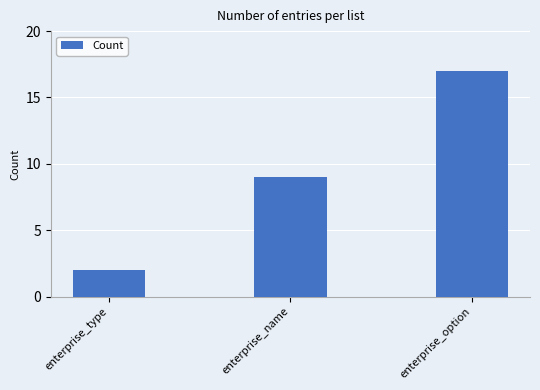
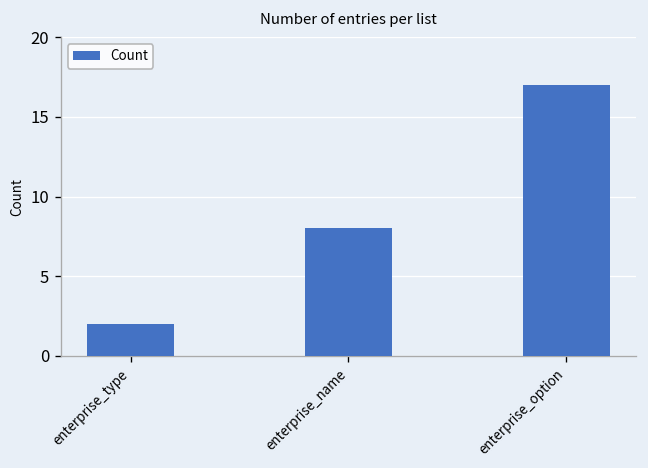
enterprise_name: 9 -> 8
